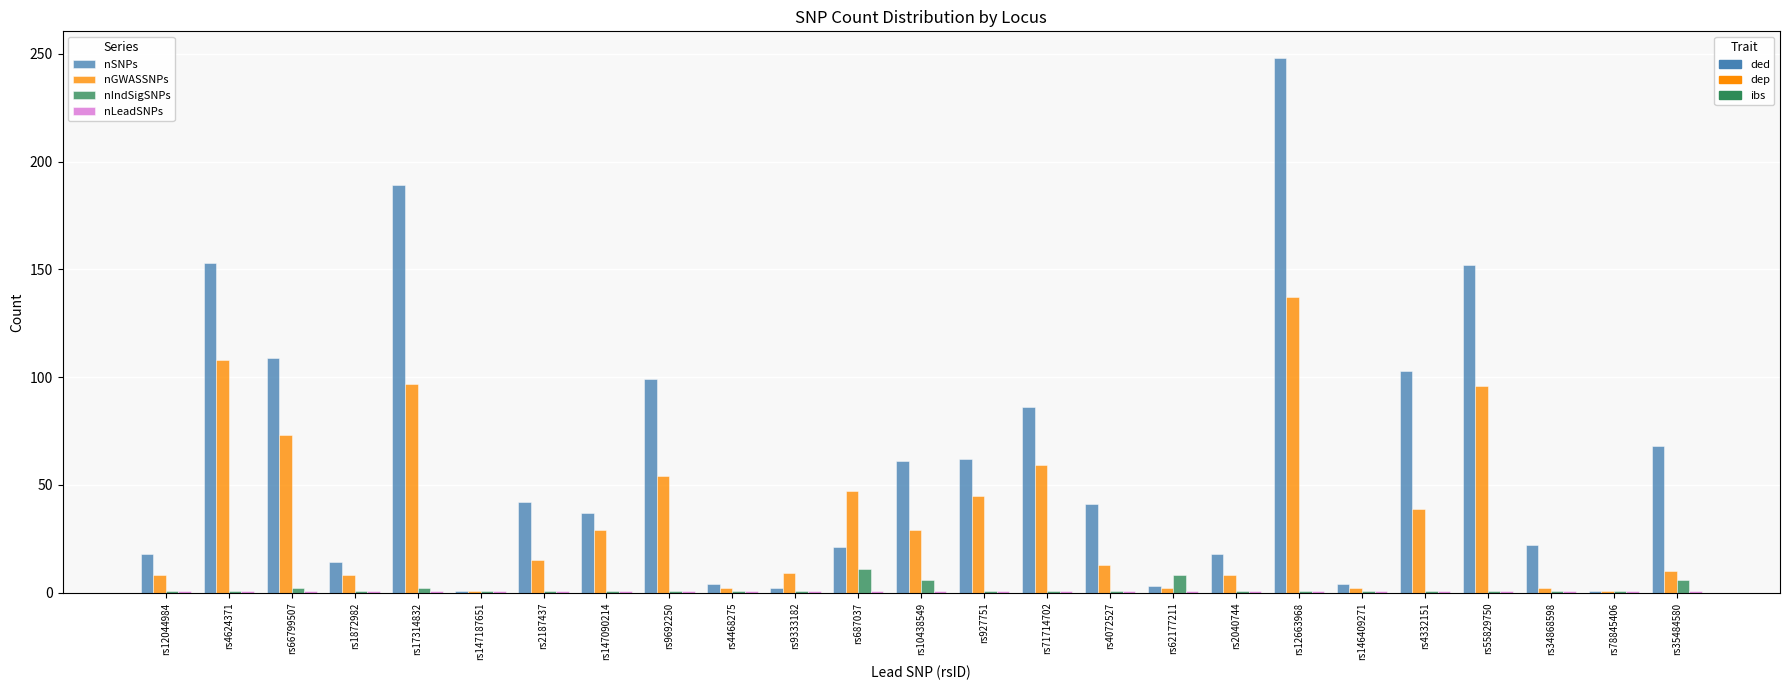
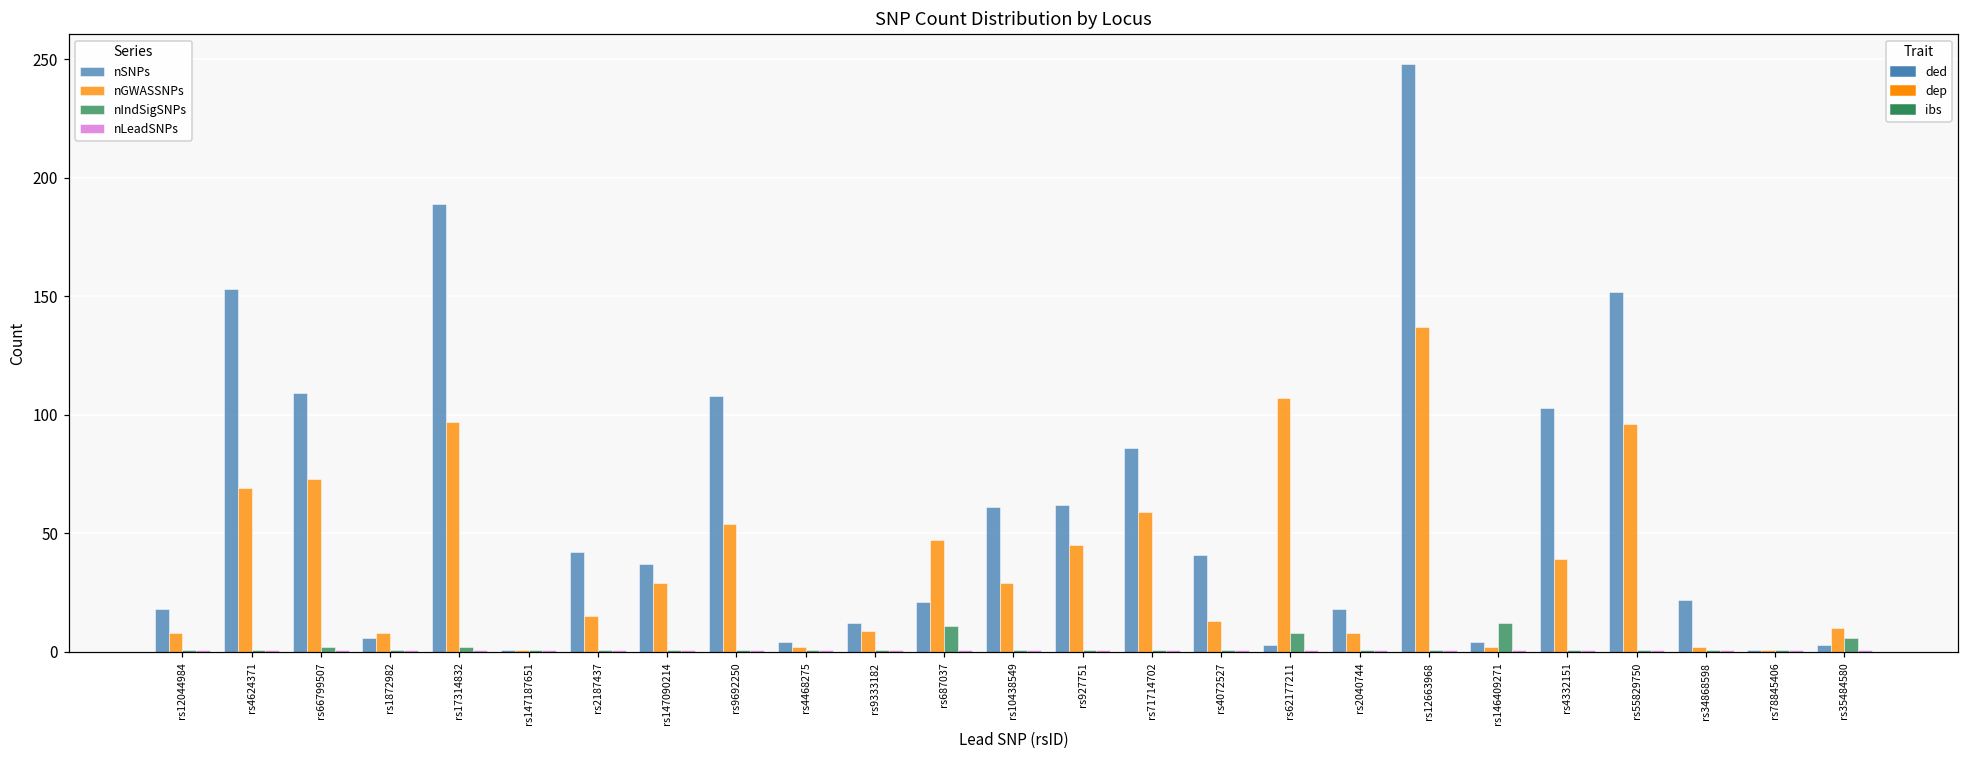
nGWASSNPs, rs4624371: 108 -> 69
nSNPs, rs1872982: 14 -> 6
nSNPs, rs9692250: 99 -> 108
nSNPs, rs9333182: 2 -> 12
nIndSigSNPs, rs10438549: 6 -> 1
nGWASSNPs, rs62177211: 2 -> 107
nIndSigSNPs, rs146409271: 1 -> 12
nSNPs, rs35484580: 68 -> 3
